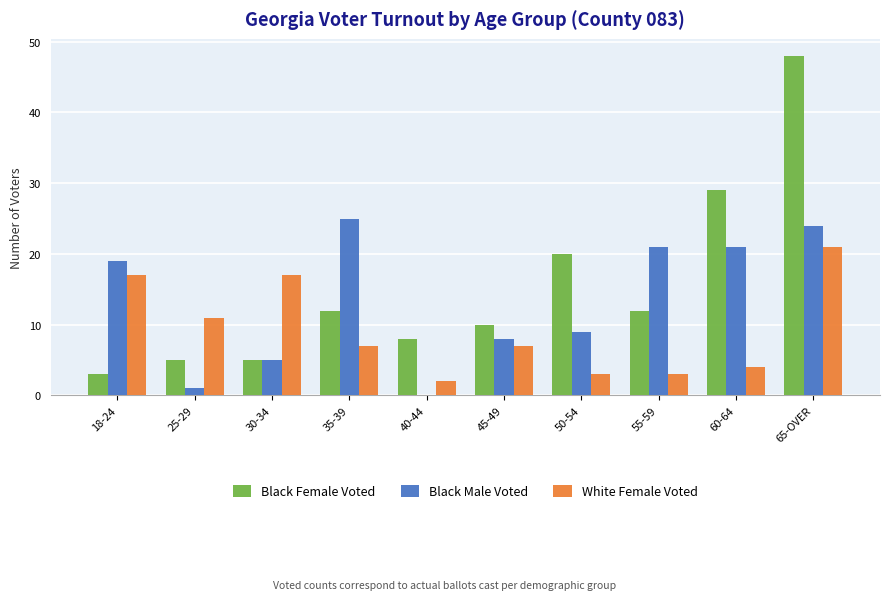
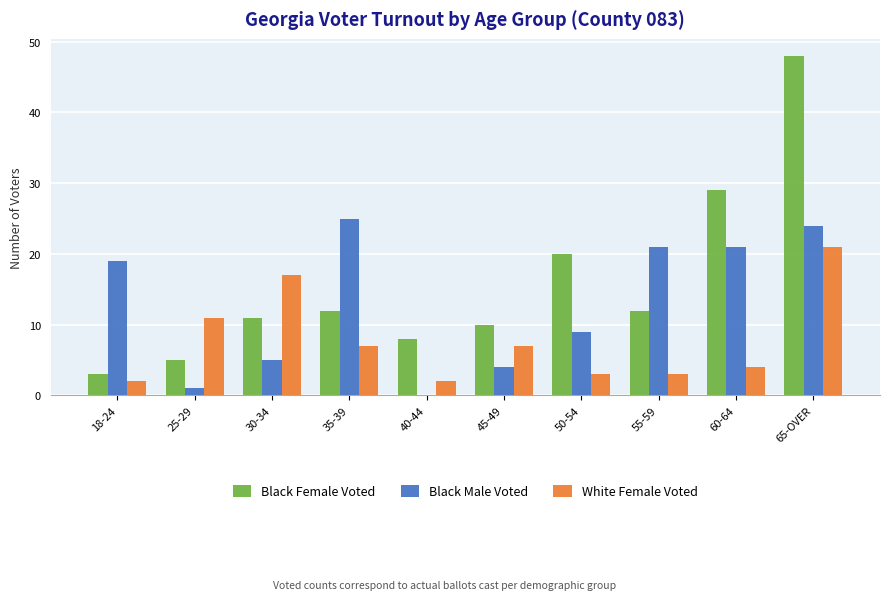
White Female Voted, 18-24: 17 -> 2
Black Female Voted, 30-34: 5 -> 11
Black Male Voted, 45-49: 8 -> 4
